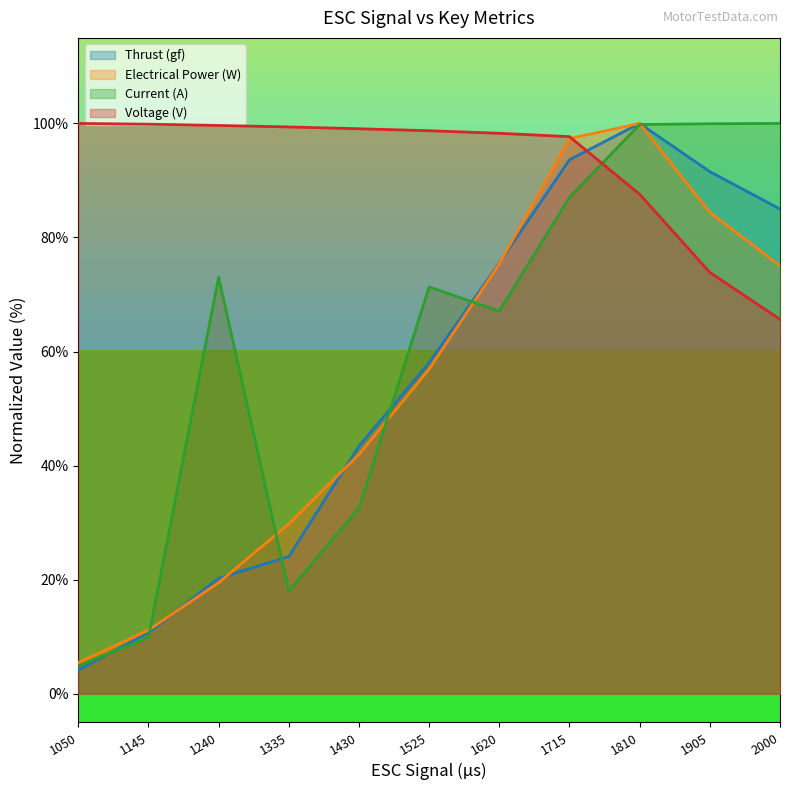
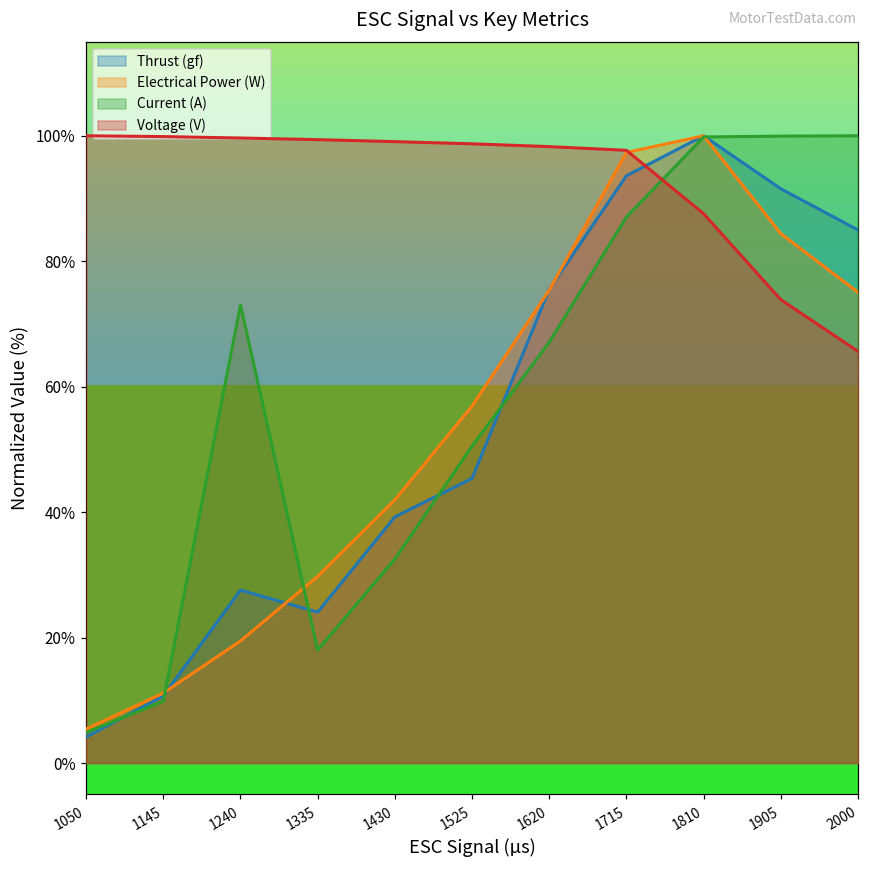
Thrust (gf), 1240: 20% -> 28%
Thrust (gf), 1430: 43% -> 39%
Thrust (gf), 1525: 58% -> 45%
Current (A), 1525: 71% -> 51%
